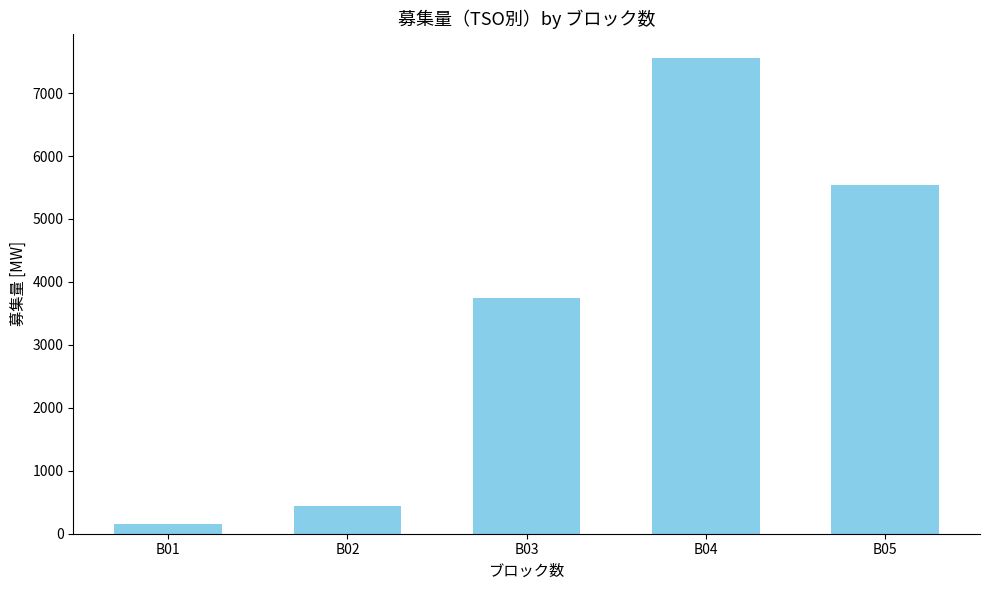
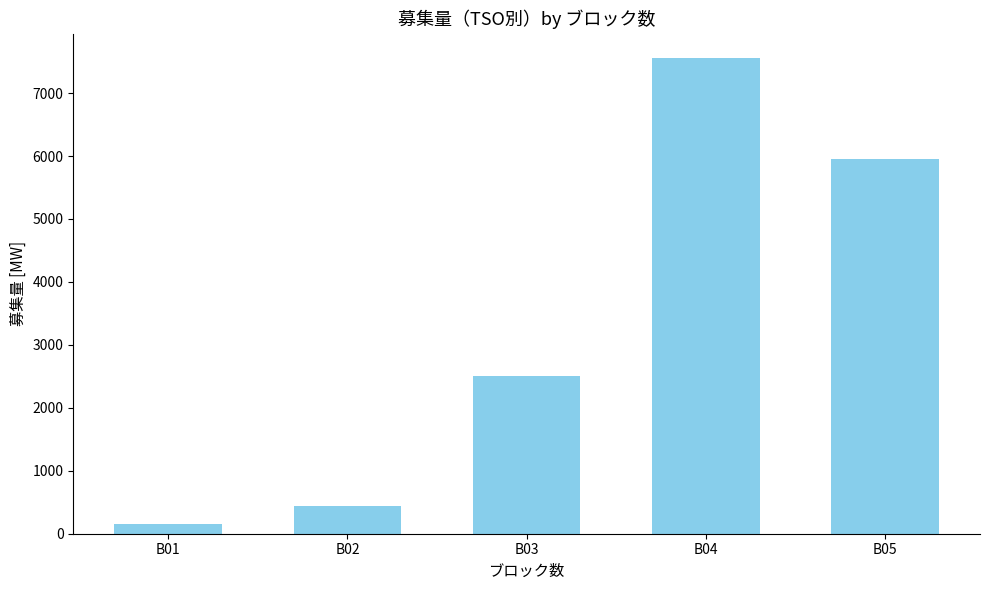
B03: 3700 -> 2500
B05: 5500 -> 6000
